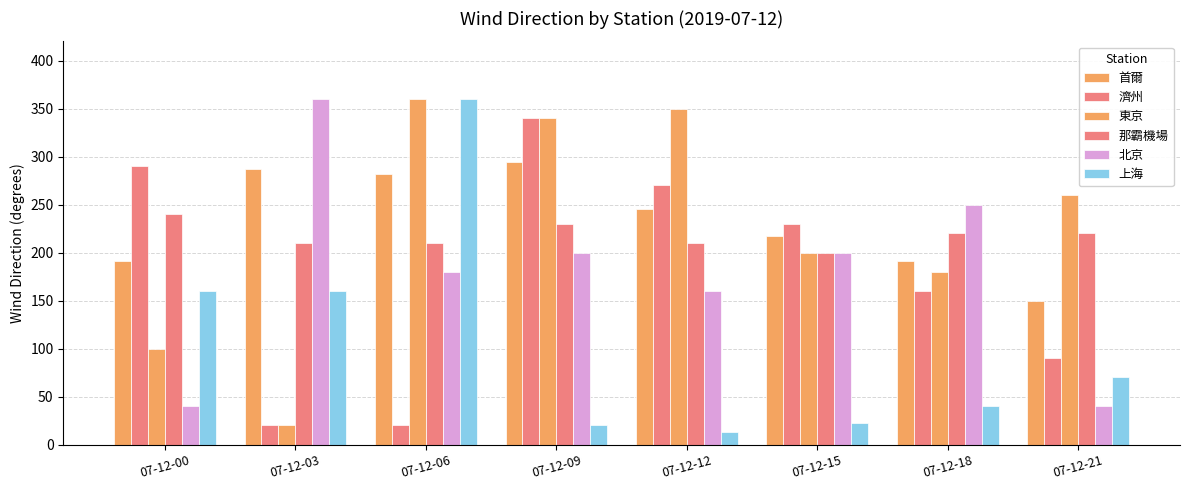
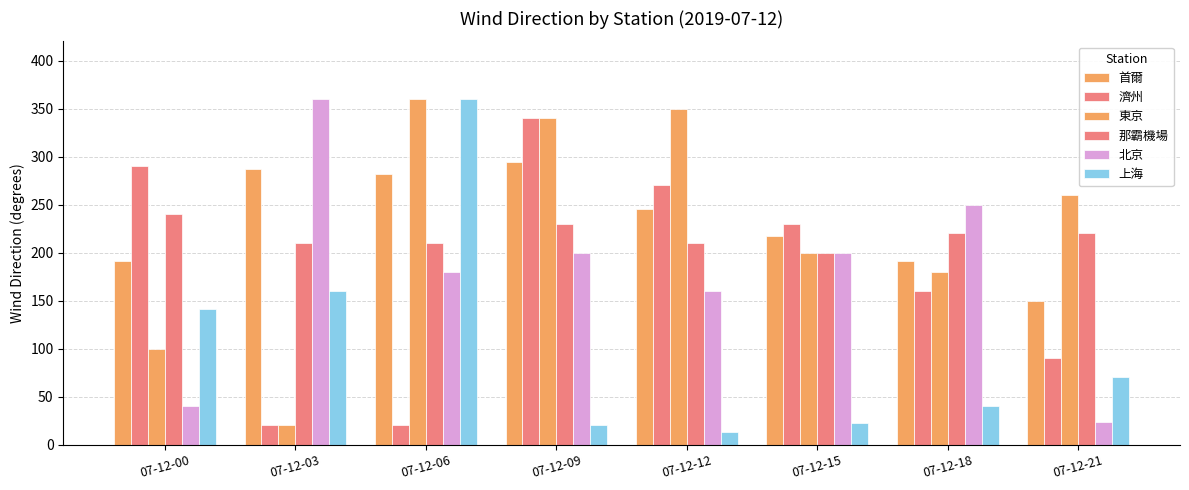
上海, 07-12-00: 160 -> 140
北京, 07-12-21: 40 -> 20
